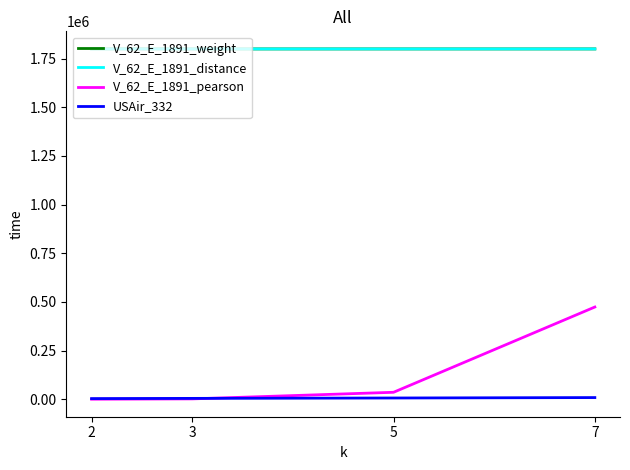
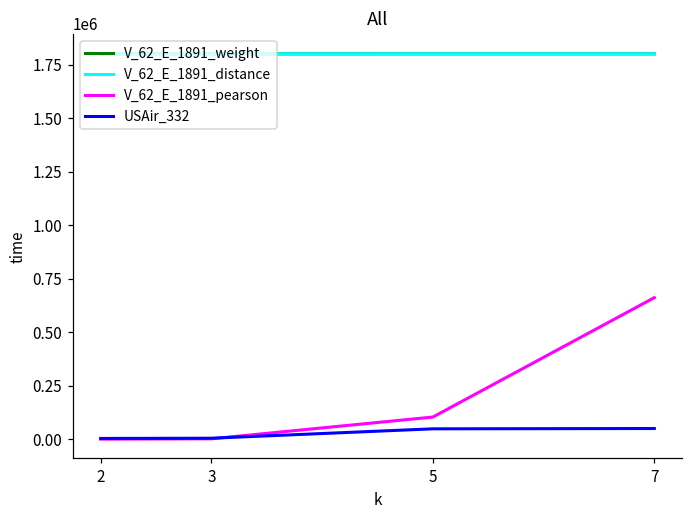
V_62_E_1891_pearson, 5: 40000 -> 100000
USAir_332, 5: 10000 -> 50000
V_62_E_1891_pearson, 7: 470000 -> 660000
USAir_332, 7: 10000 -> 50000
